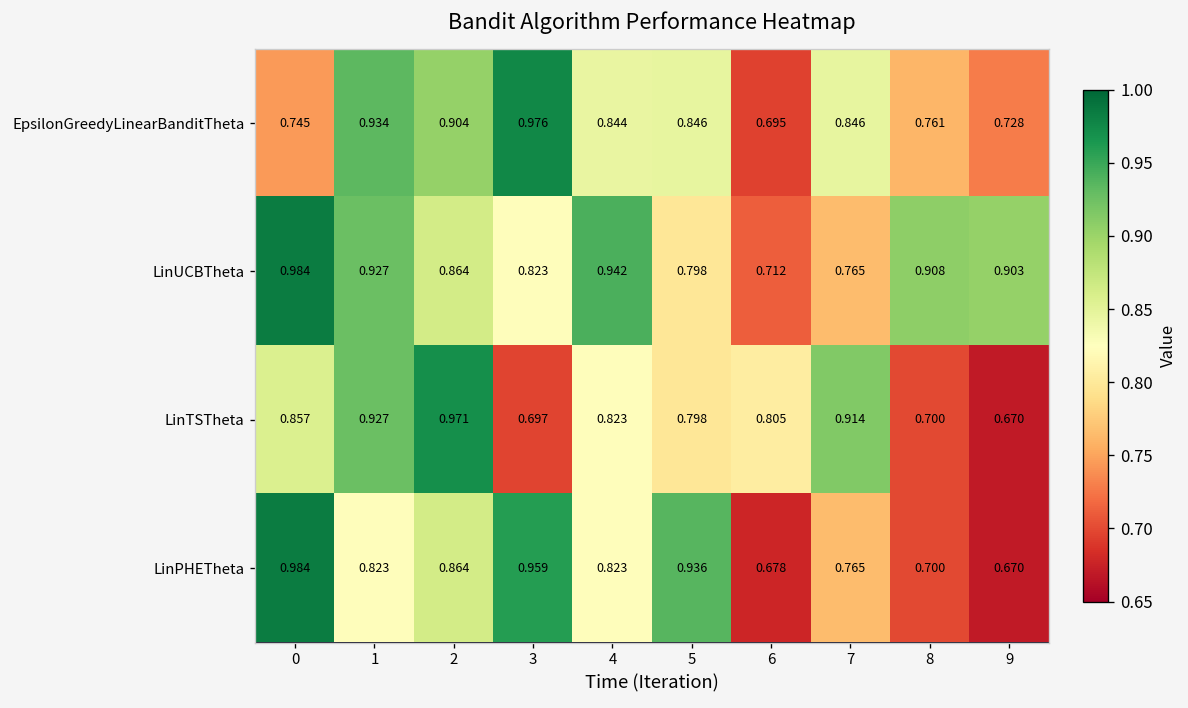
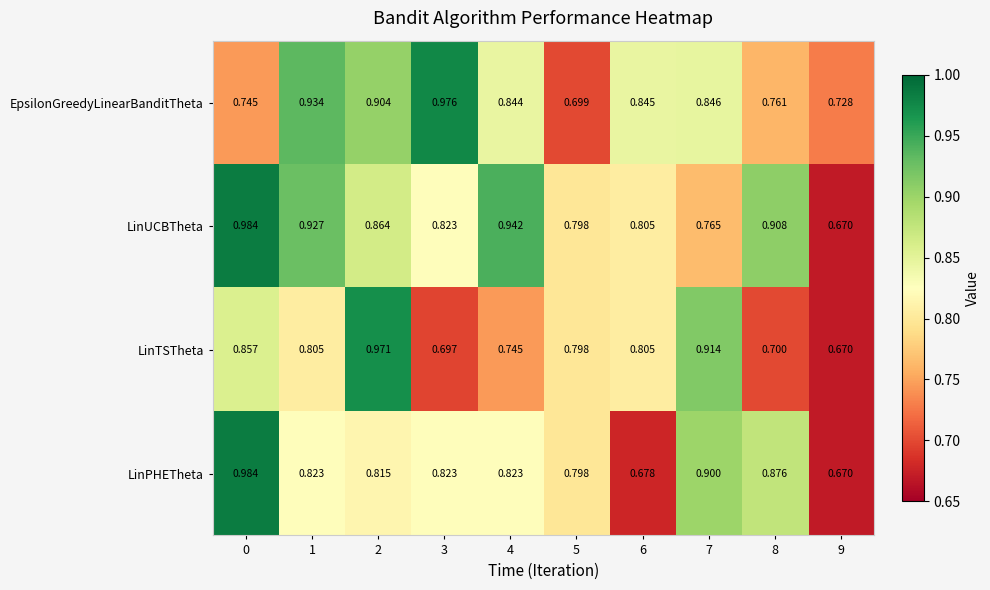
EpsilonGreedyLinearBanditTheta, 5: 0.846 -> 0.699
EpsilonGreedyLinearBanditTheta, 6: 0.695 -> 0.845
LinUCBTheta, 6: 0.712 -> 0.805
LinUCBTheta, 9: 0.903 -> 0.670
LinTSTheta, 1: 0.927 -> 0.805
LinTSTheta, 4: 0.823 -> 0.745
LinPHETheta, 2: 0.864 -> 0.815
LinPHETheta, 3: 0.959 -> 0.823
LinPHETheta, 5: 0.936 -> 0.798
LinPHETheta, 7: 0.765 -> 0.900
LinPHETheta, 8: 0.700 -> 0.876
